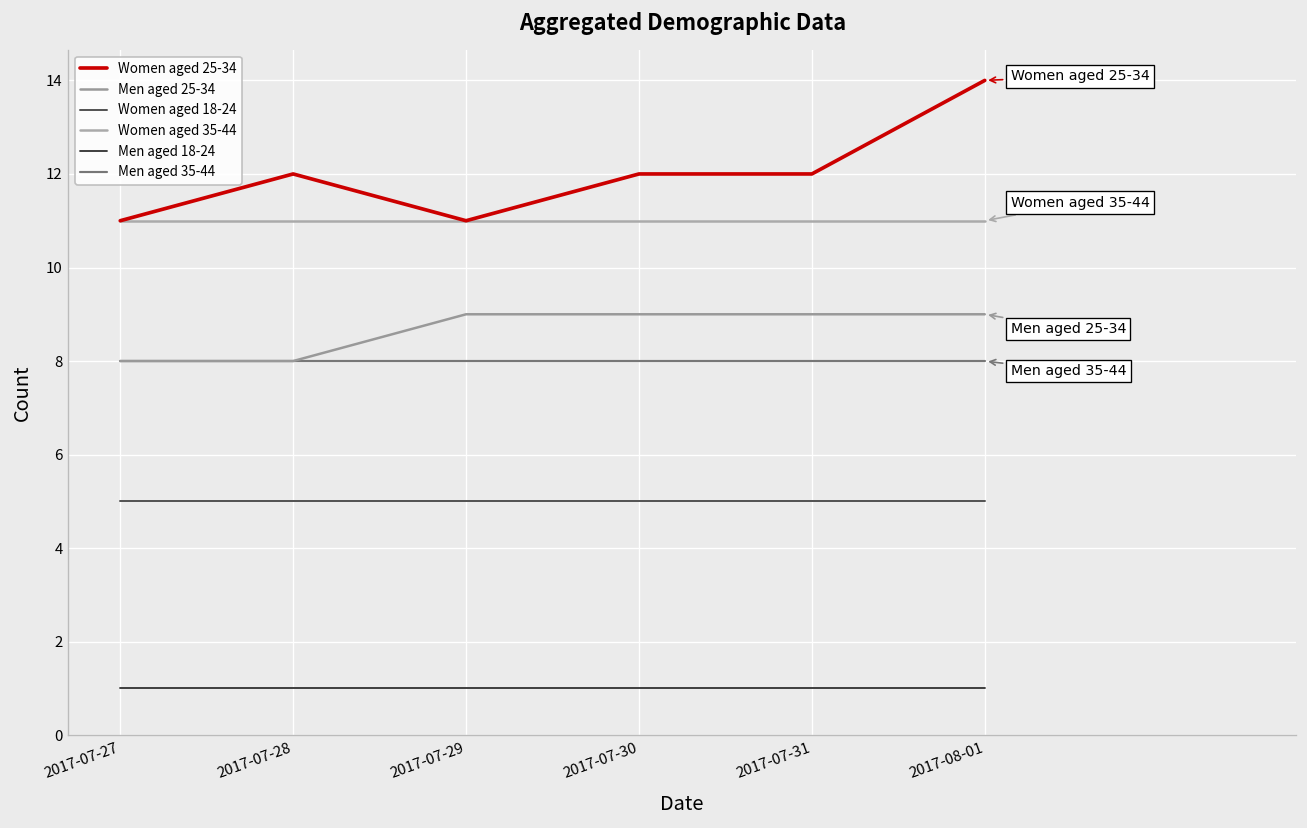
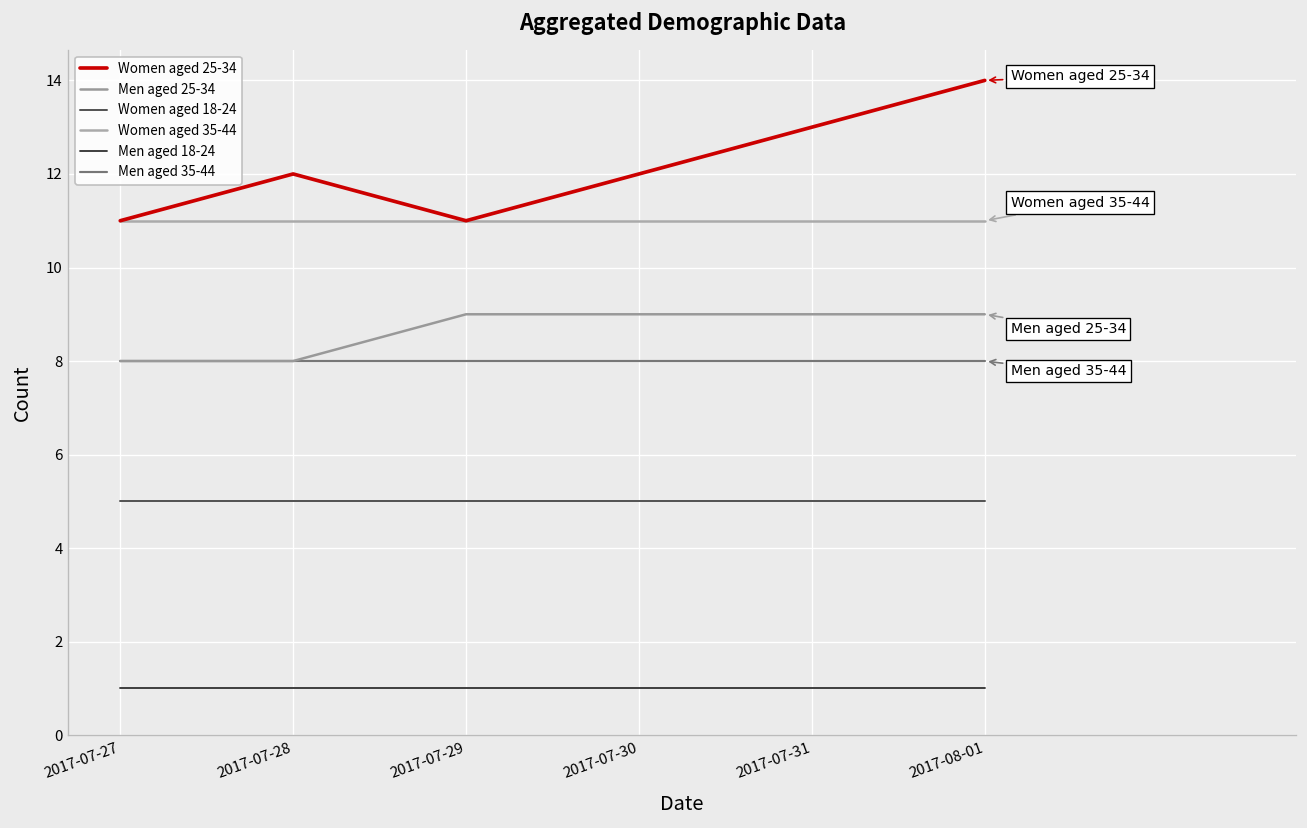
Women aged 25-34, 2017-07-31: 12 -> 13
